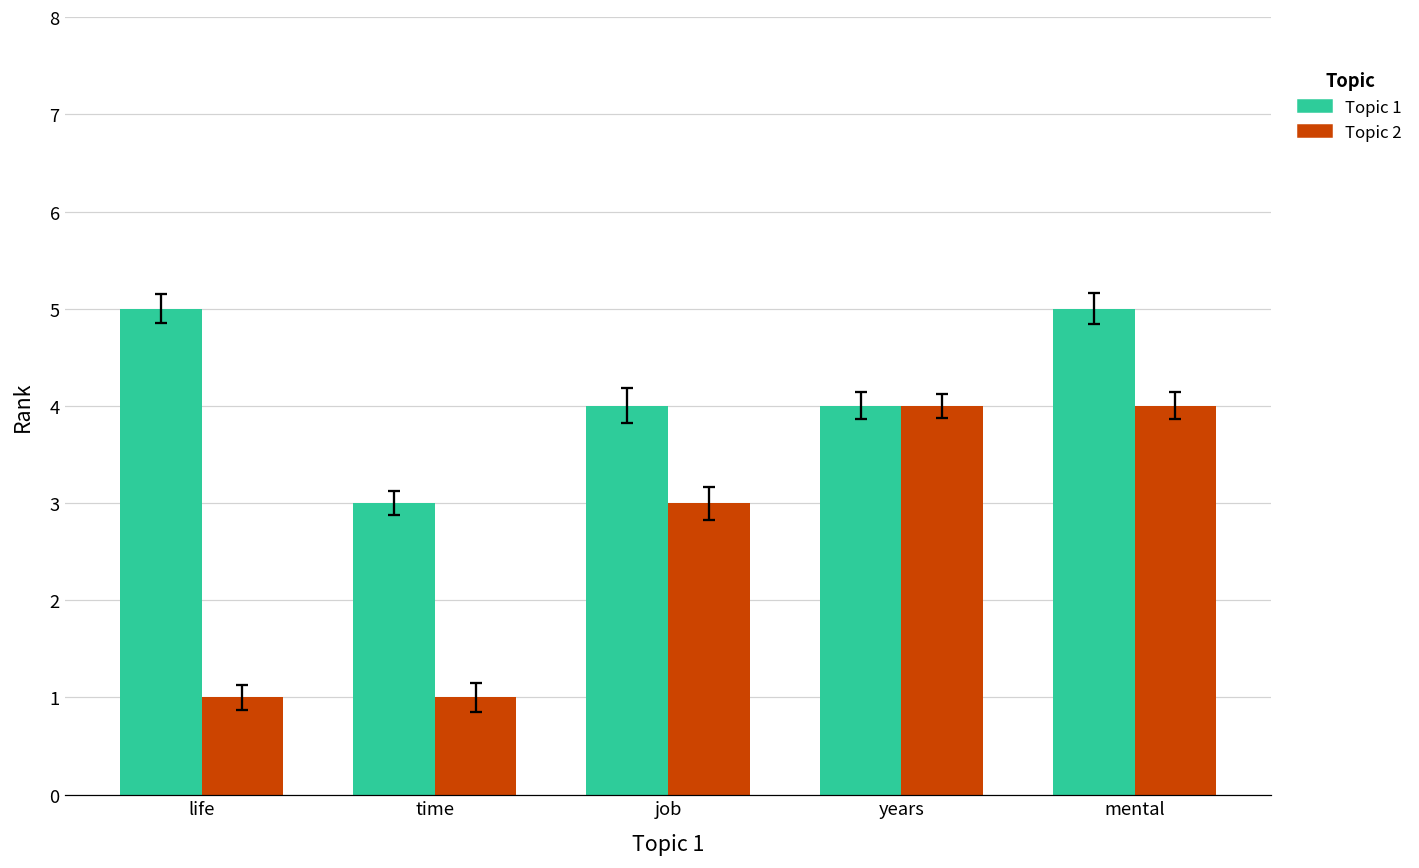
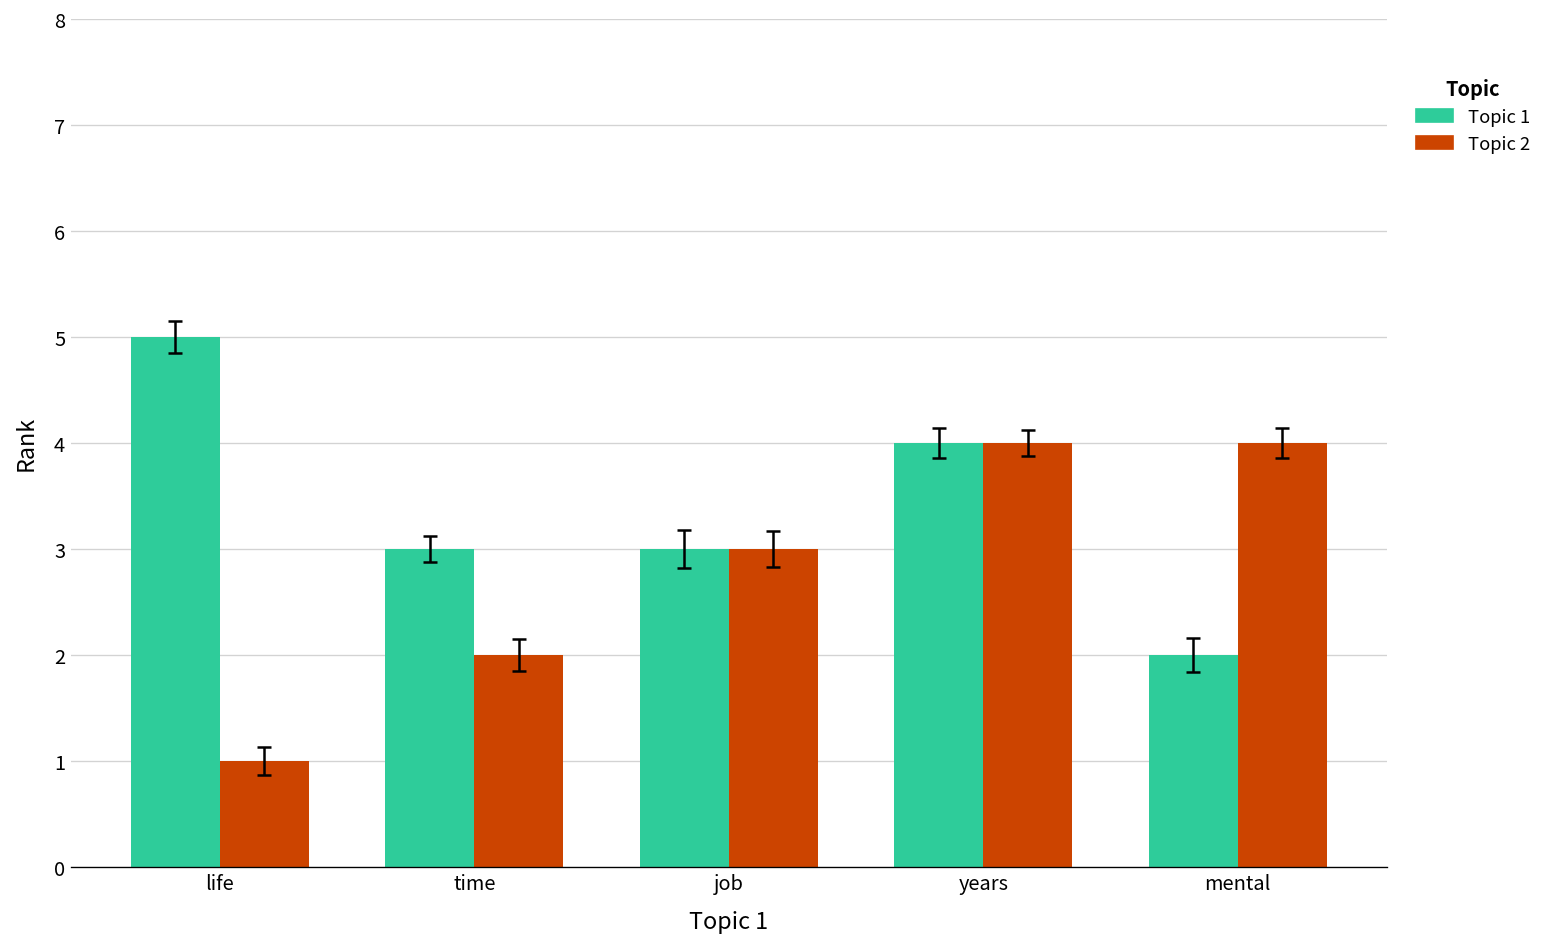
Topic 2, time: 1 -> 2
Topic 1, job: 4 -> 3
Topic 1, mental: 5 -> 2
